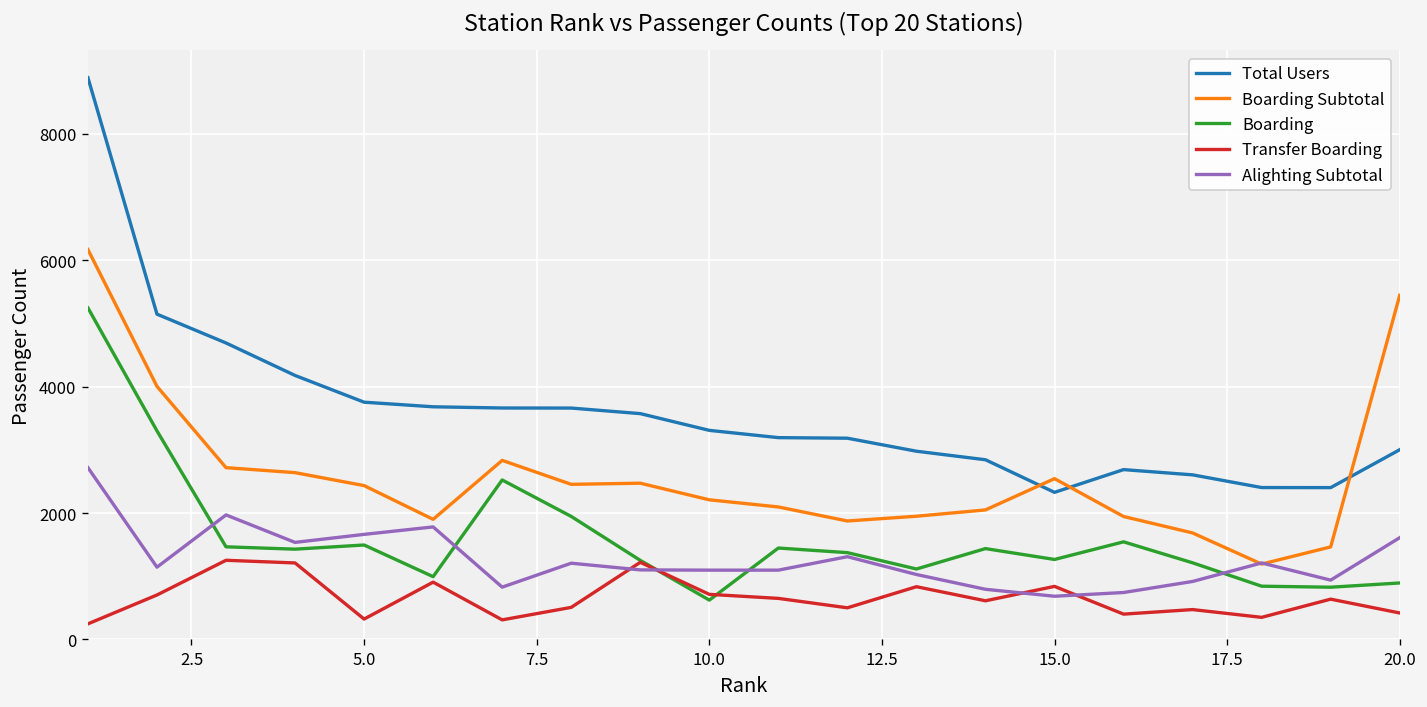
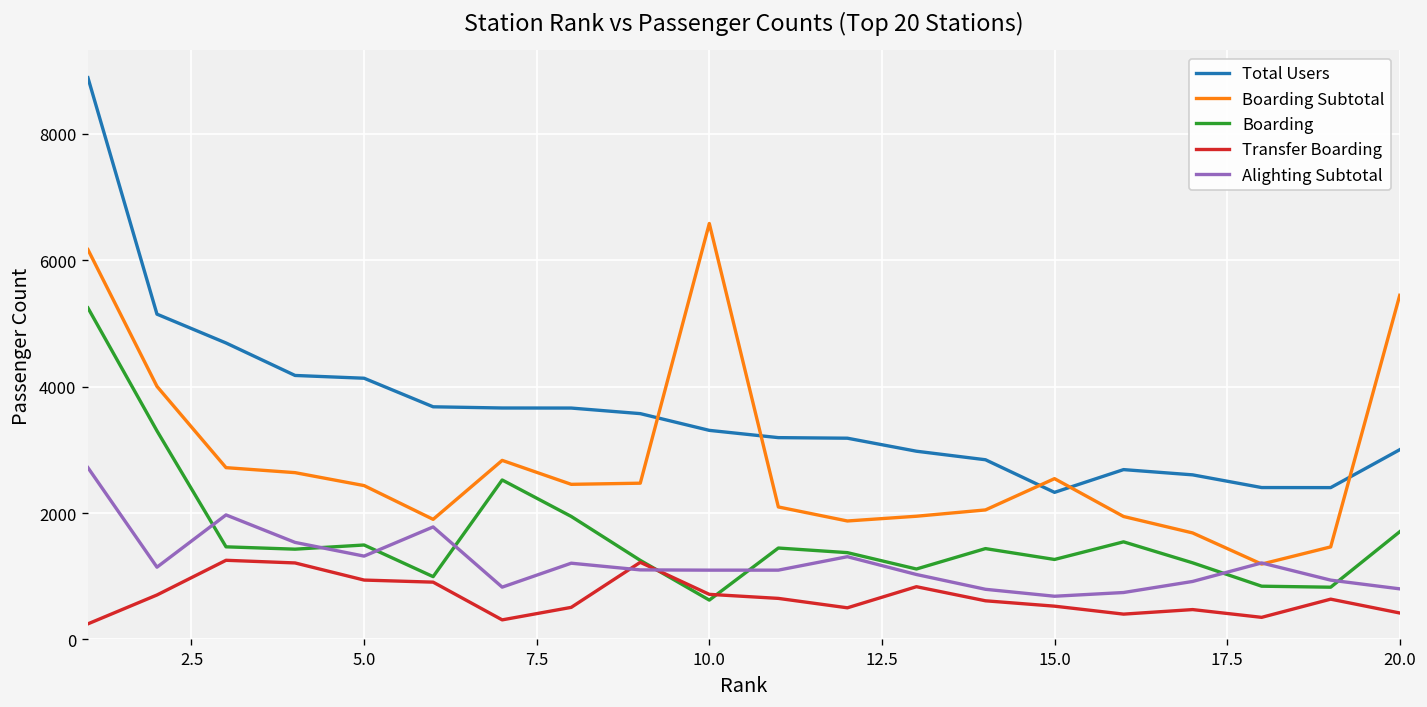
Total Users, 5.0: 3800 -> 4100
Transfer Boarding, 5.0: 300 -> 900
Alighting Subtotal, 5.0: 1700 -> 1300
Boarding Subtotal, 10.0: 2200 -> 6600
Transfer Boarding, 15.0: 800 -> 500
Boarding, 20.0: 900 -> 1700
Alighting Subtotal, 20.0: 1600 -> 800
